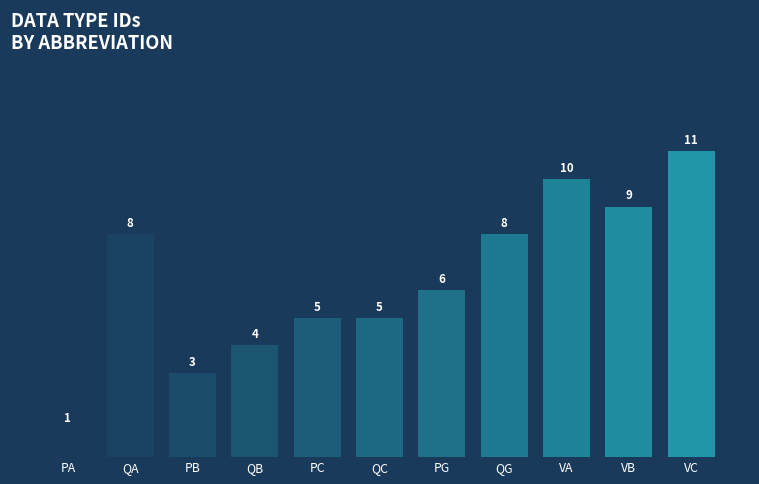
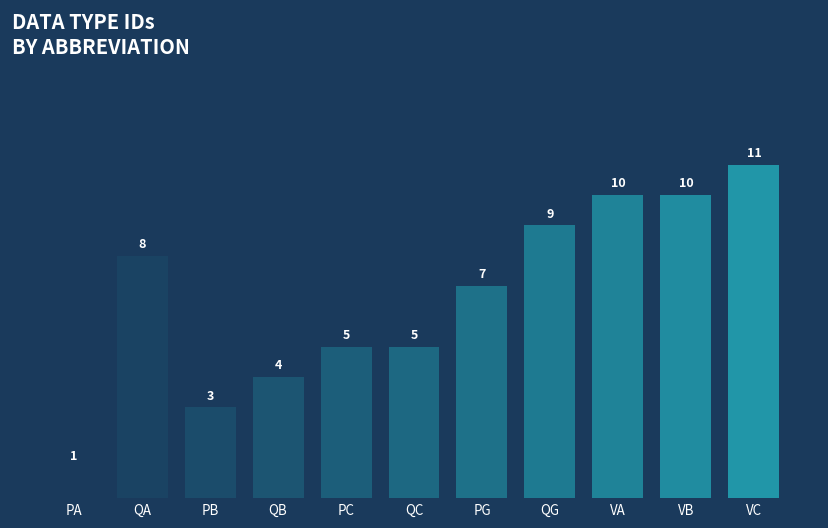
PG: 6 -> 7
QG: 8 -> 9
VB: 9 -> 10
